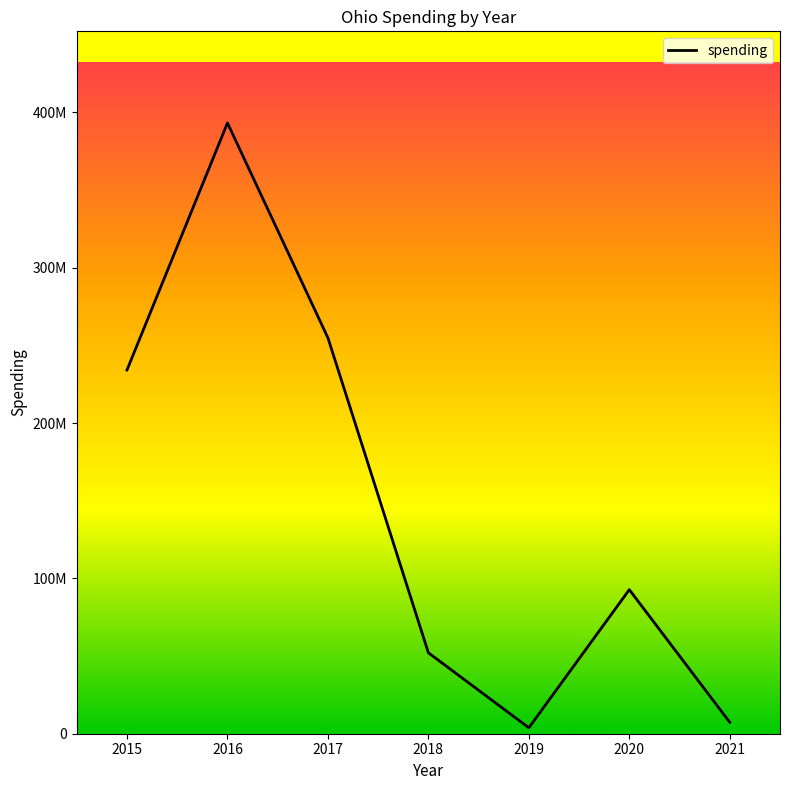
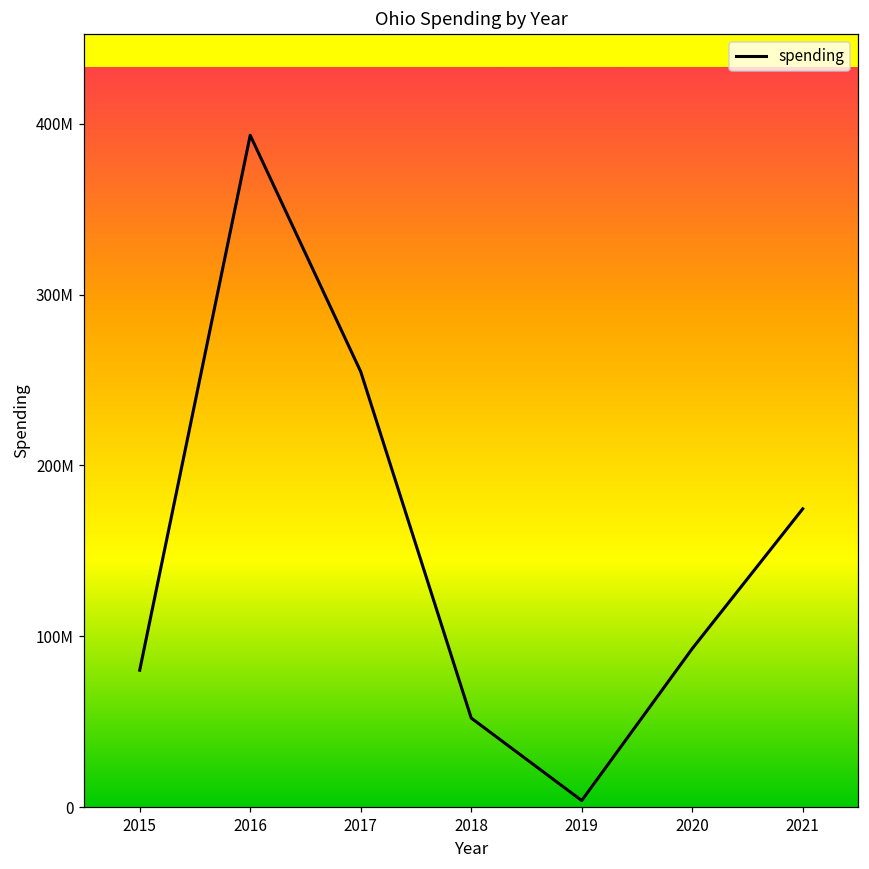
2015: 234000000 -> 80000000
2021: 7000000 -> 175000000
